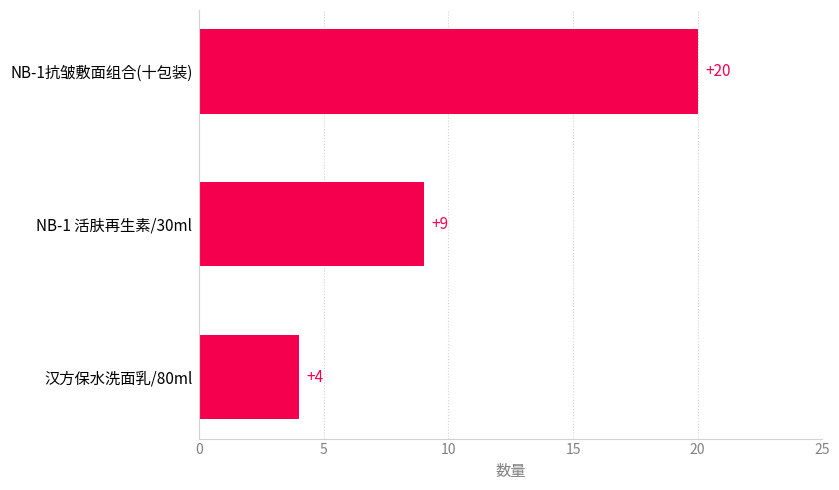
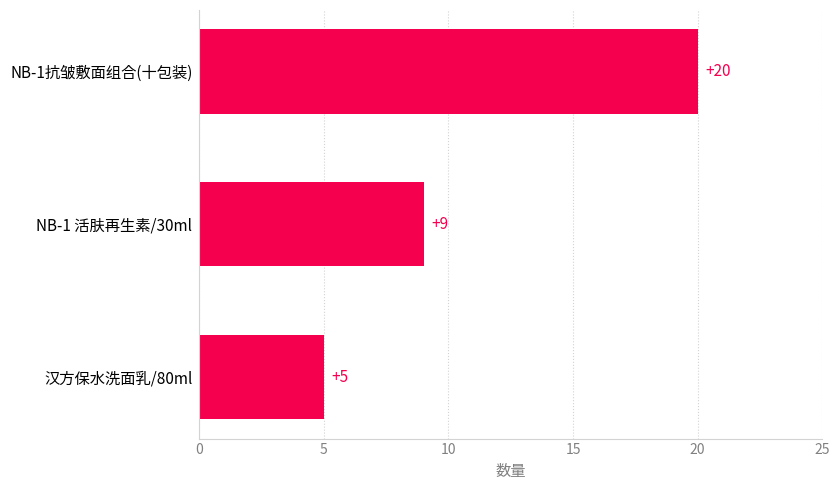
汉方保水洗面乳/80ml: +4 -> +5
